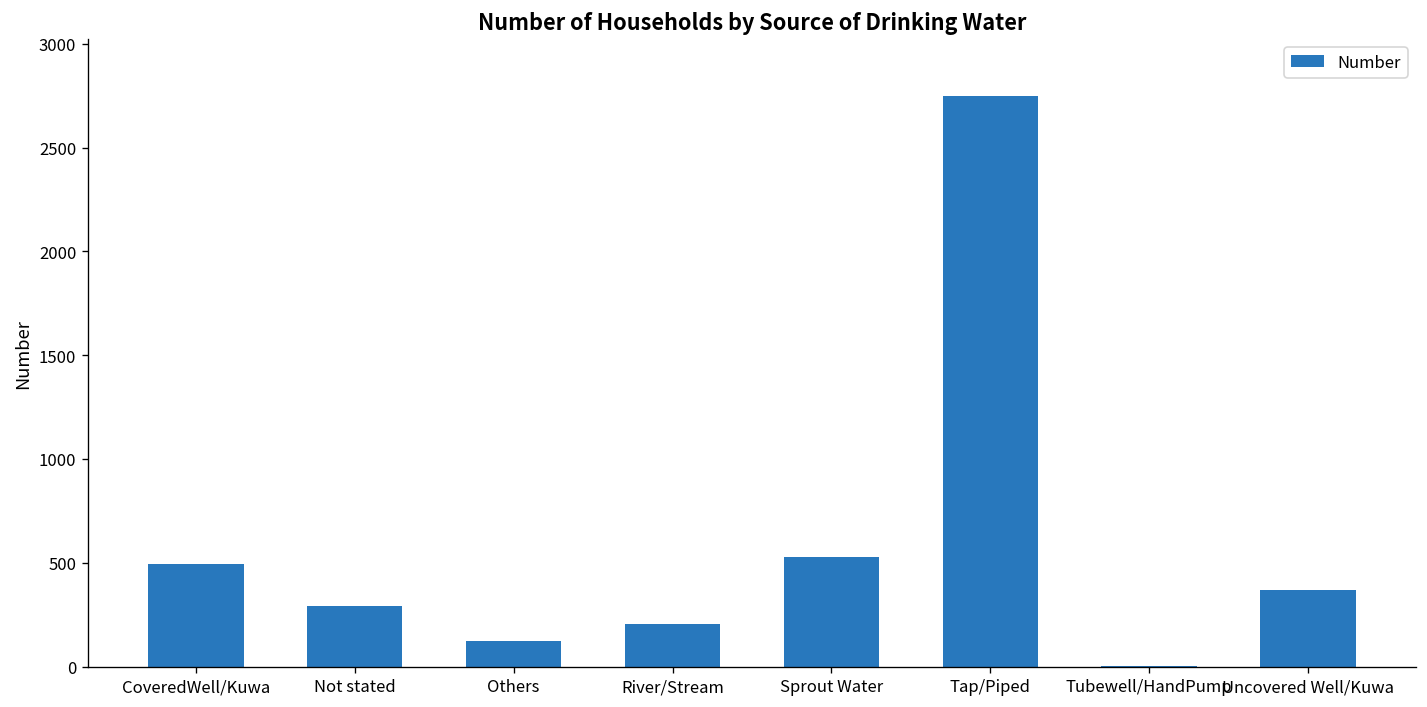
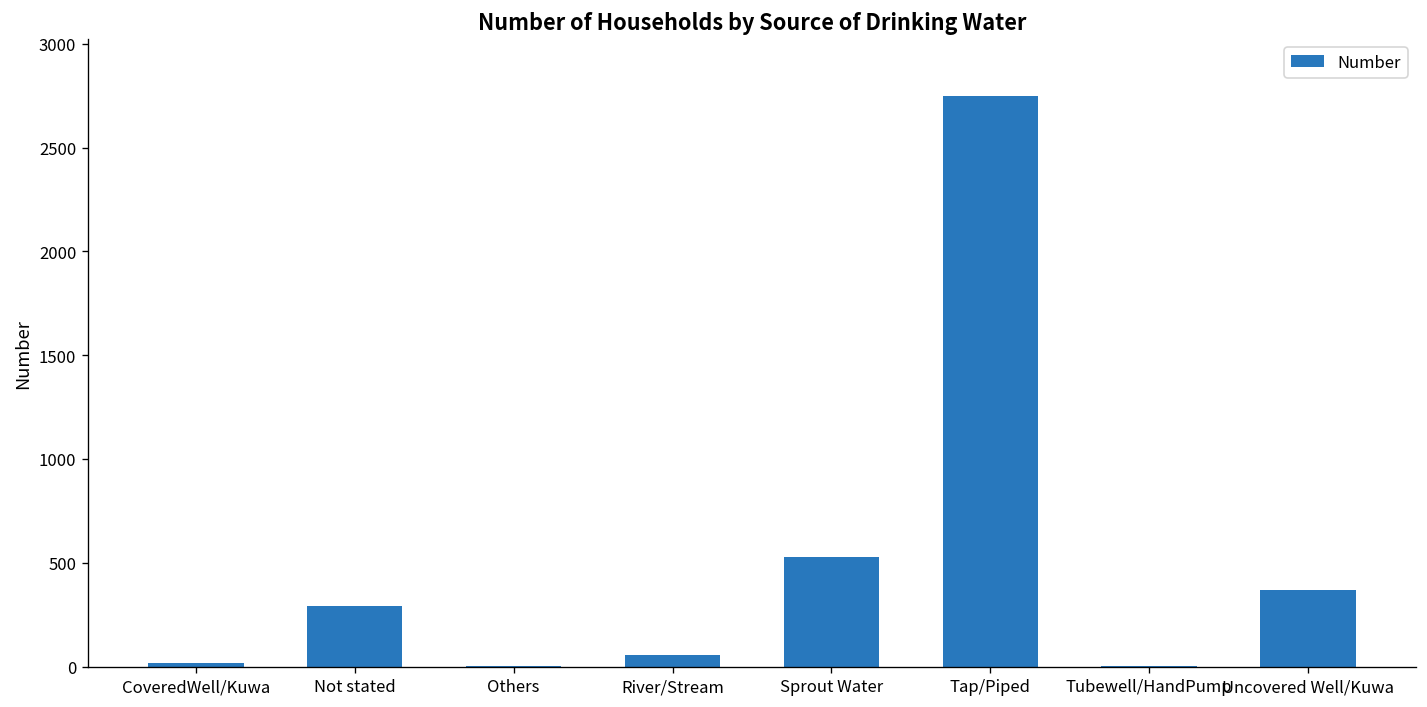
CoveredWell/Kuwa: 490 -> 20
Others: 120 -> 0
River/Stream: 210 -> 60
